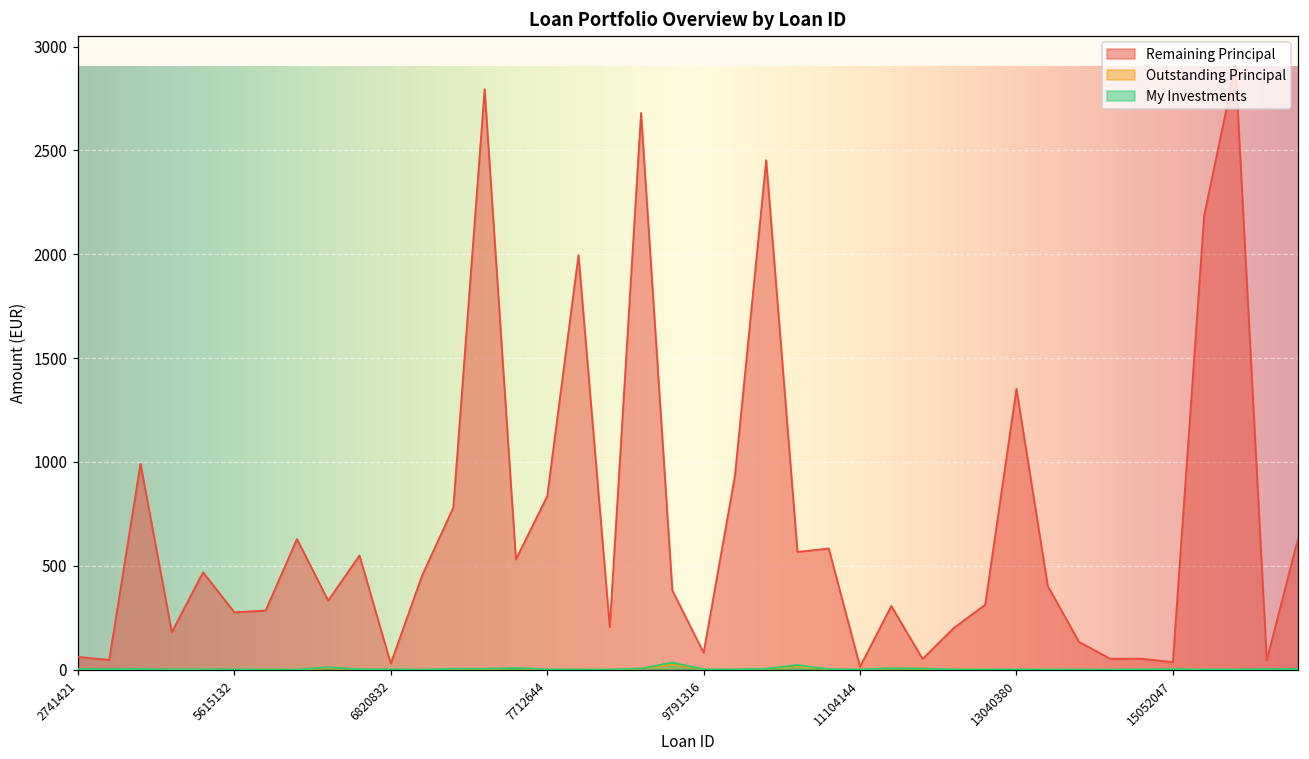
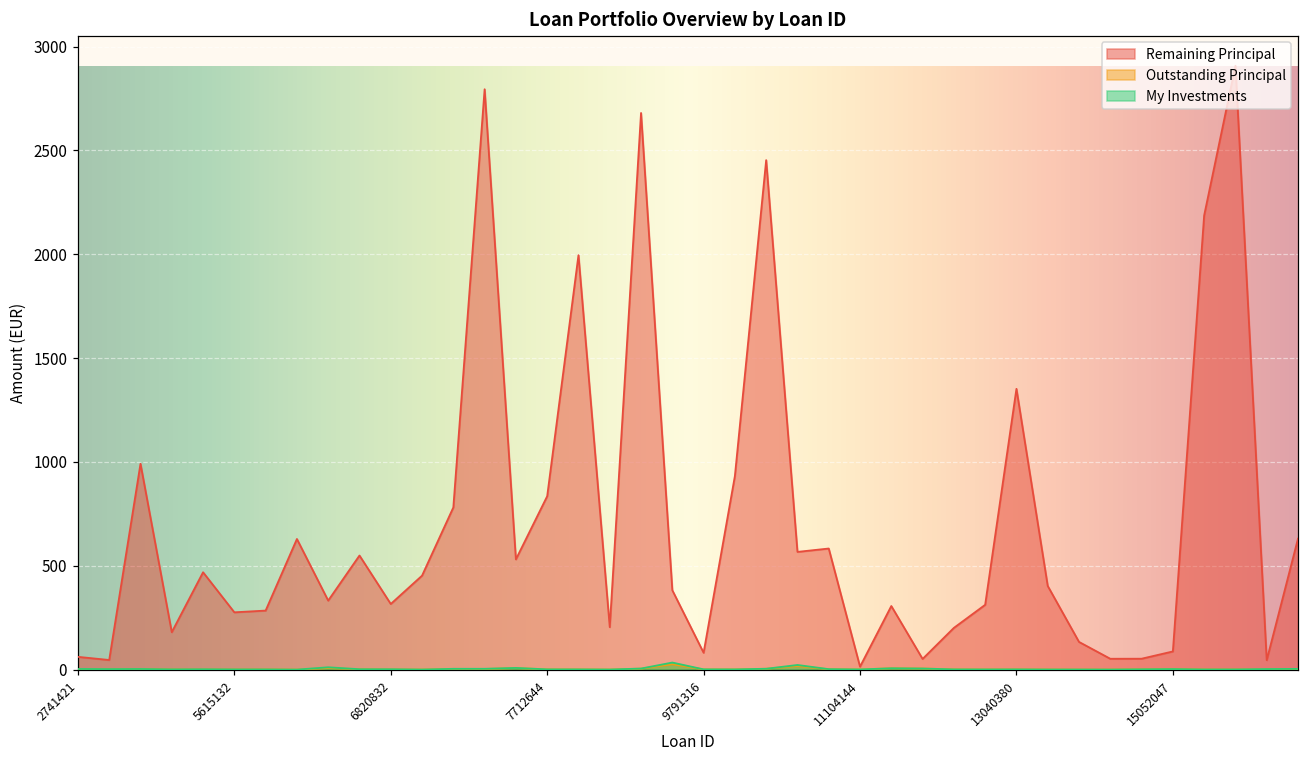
Remaining Principal, 6820832: 30 -> 320
Remaining Principal, 15052047: 40 -> 90
